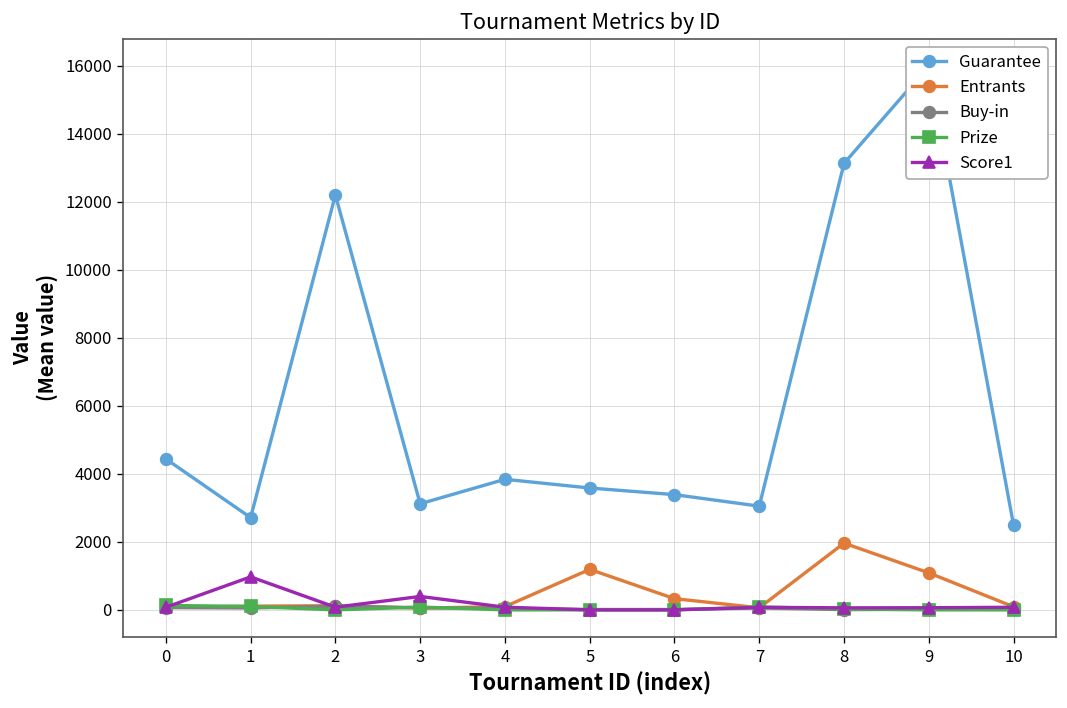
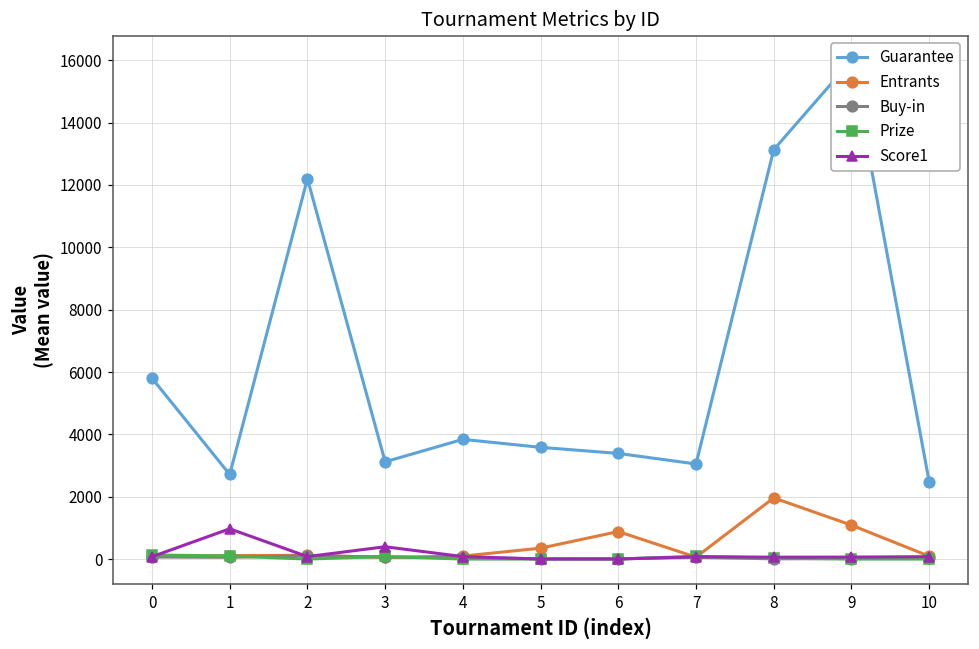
Guarantee, 0: 4400 -> 5800
Entrants, 5: 1200 -> 300
Entrants, 6: 300 -> 900
